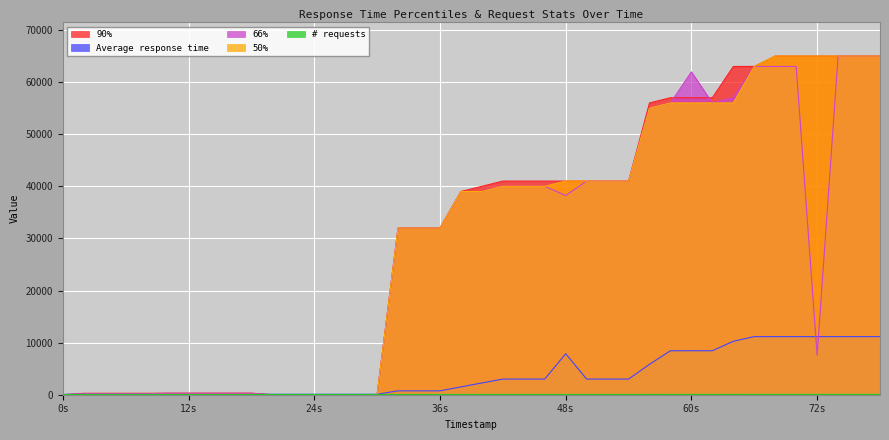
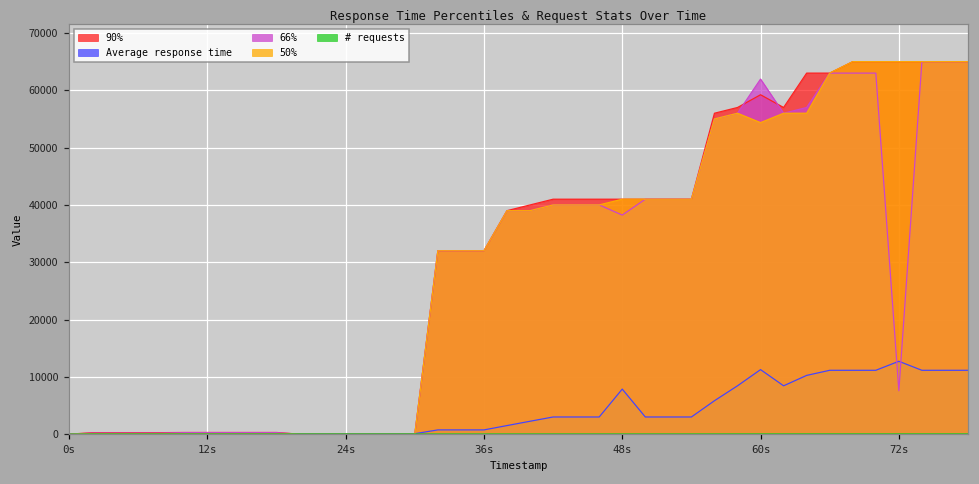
90%, 60s: 57000 -> 59000
Average response time, 60s: 8000 -> 11000
50%, 60s: 56000 -> 54000
Average response time, 72s: 11000 -> 13000
